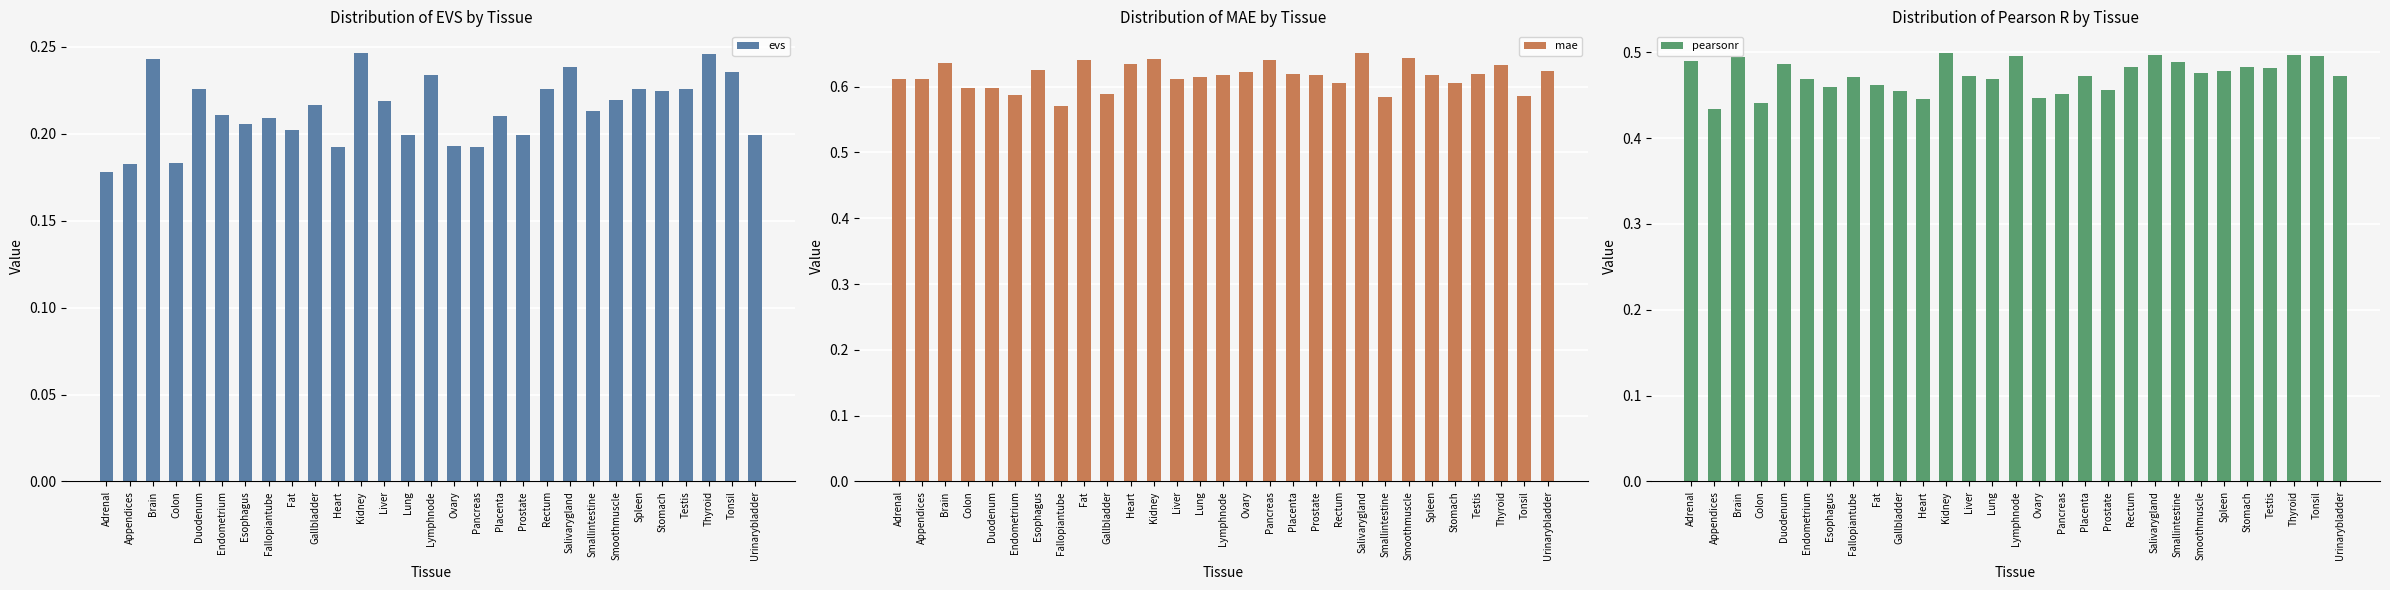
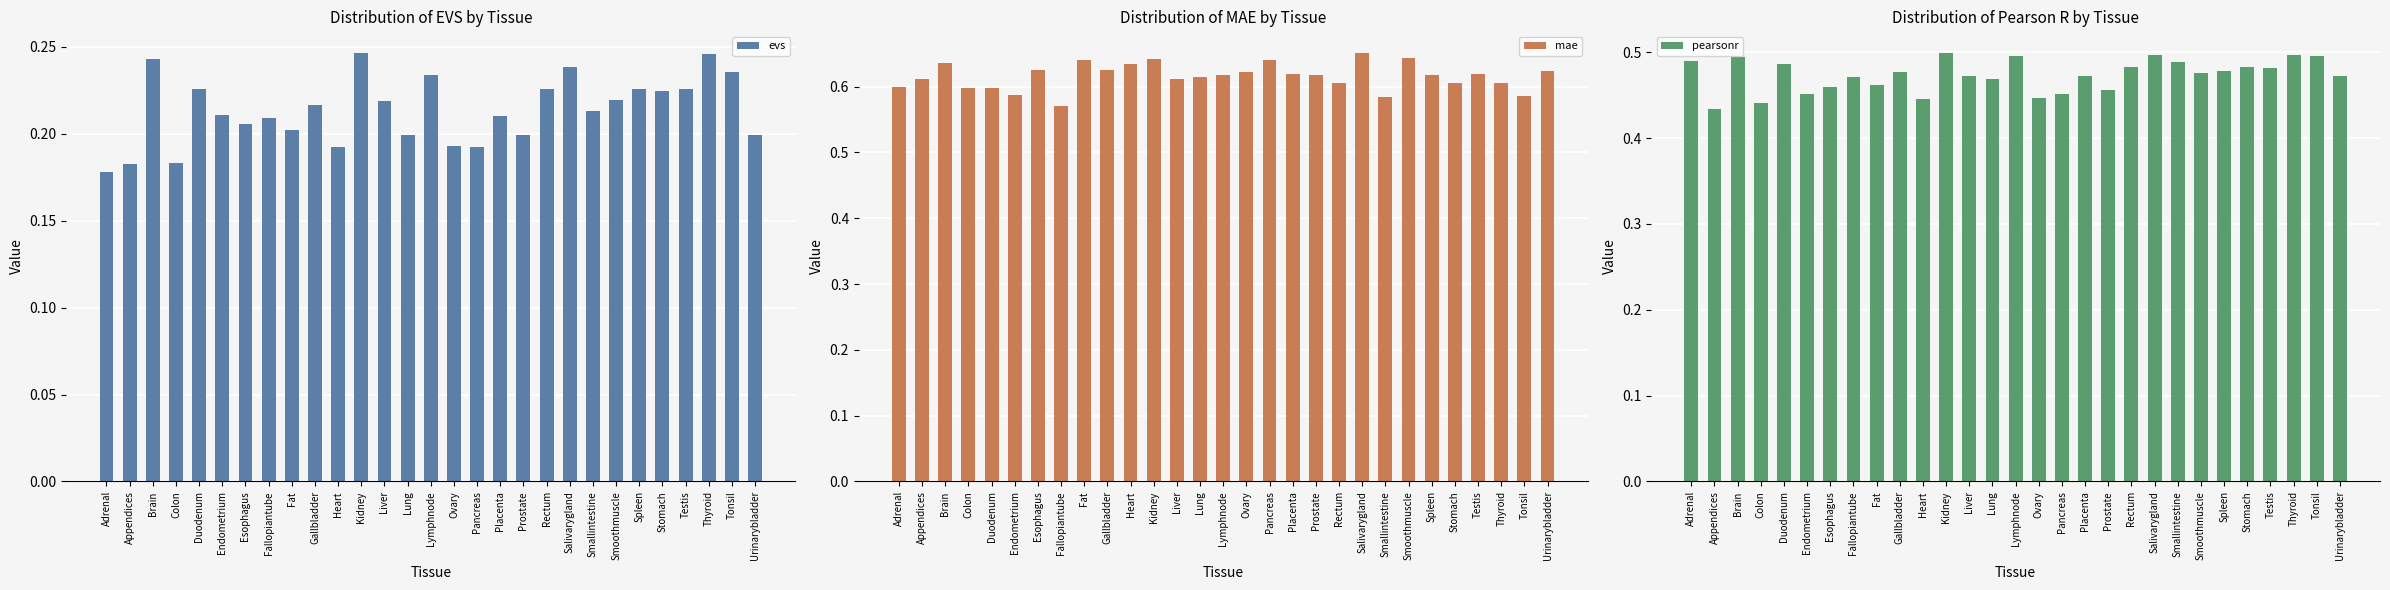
Distribution of MAE by Tissue, Adrenal: 0.61 -> 0.60
Distribution of MAE by Tissue, Gallbladder: 0.59 -> 0.62
Distribution of MAE by Tissue, Thyroid: 0.63 -> 0.60
Distribution of Pearson R by Tissue, Endometrium: 0.47 -> 0.45
Distribution of Pearson R by Tissue, Gallbladder: 0.45 -> 0.48
